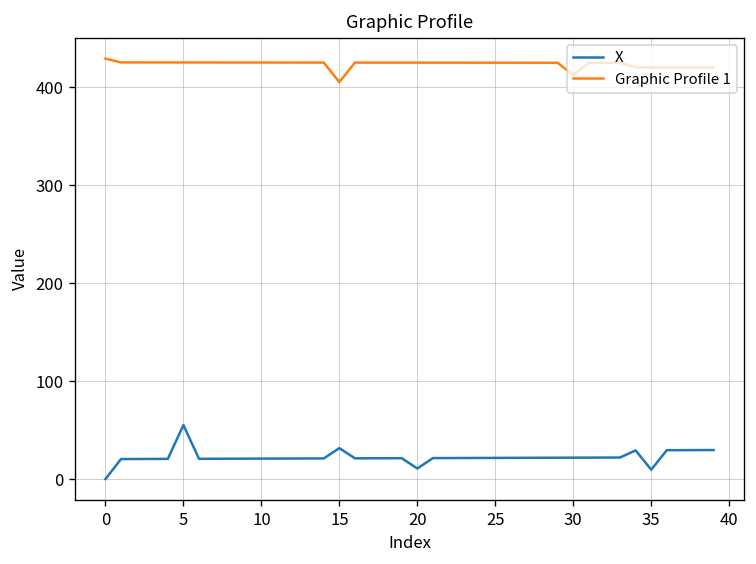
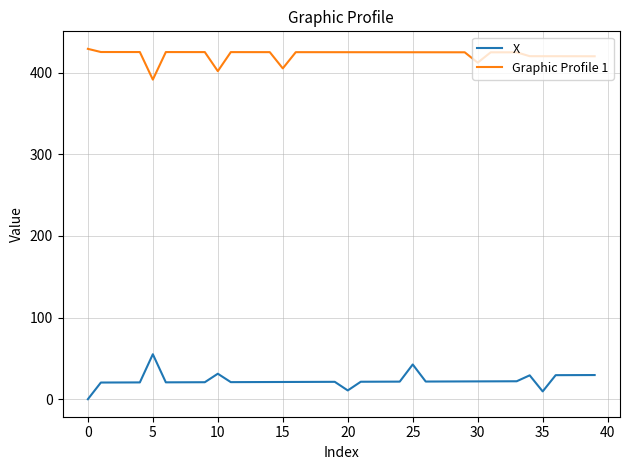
Graphic Profile 1, 5: 430 -> 390
X, 10: 20 -> 30
Graphic Profile 1, 10: 430 -> 400
X, 15: 30 -> 20
X, 25: 20 -> 40
